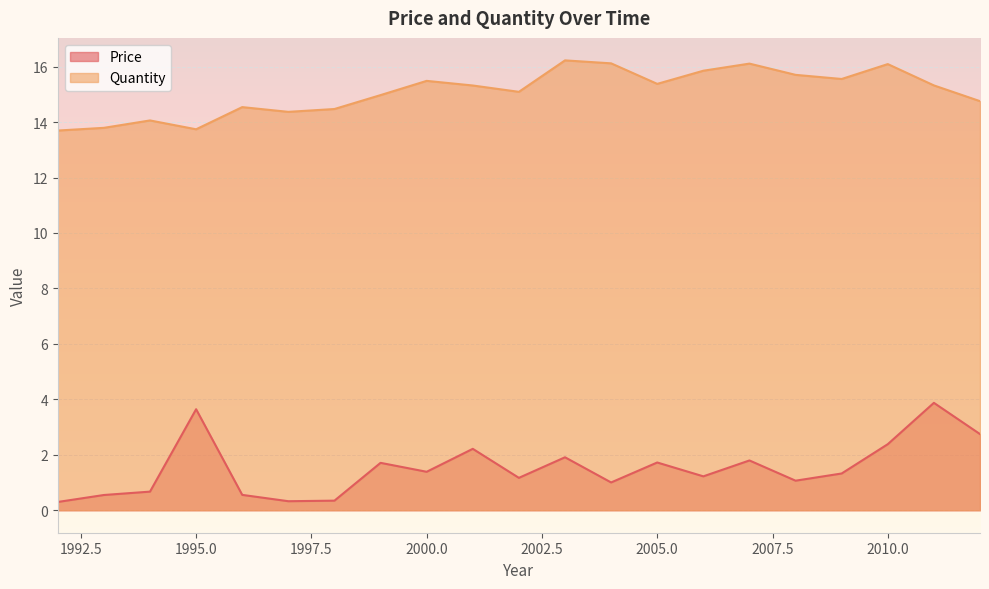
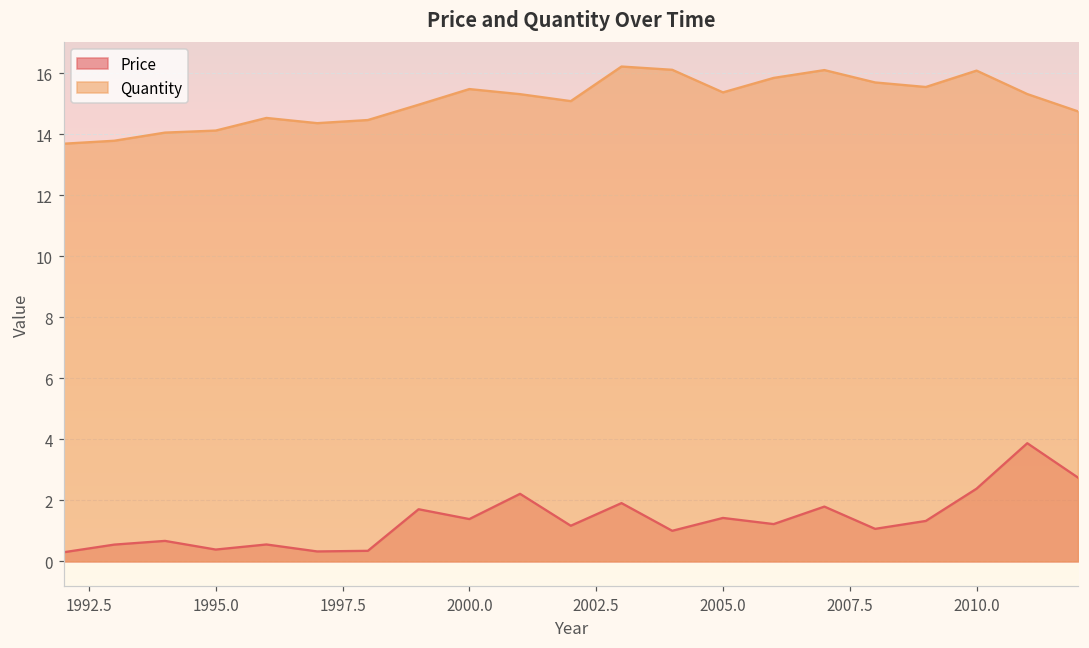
Price, 1995.0: 3.6 -> 0.4
Quantity, 1995.0: 13.7 -> 14.1
Price, 2005.0: 1.7 -> 1.4
